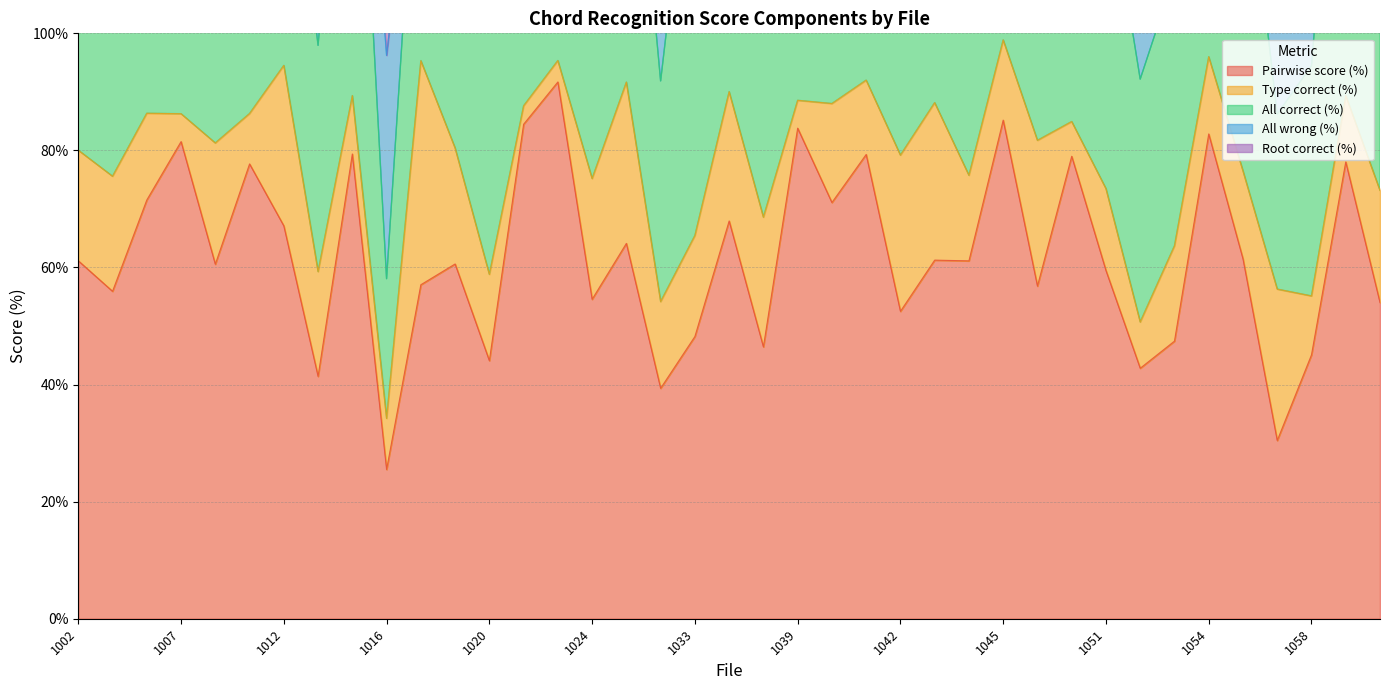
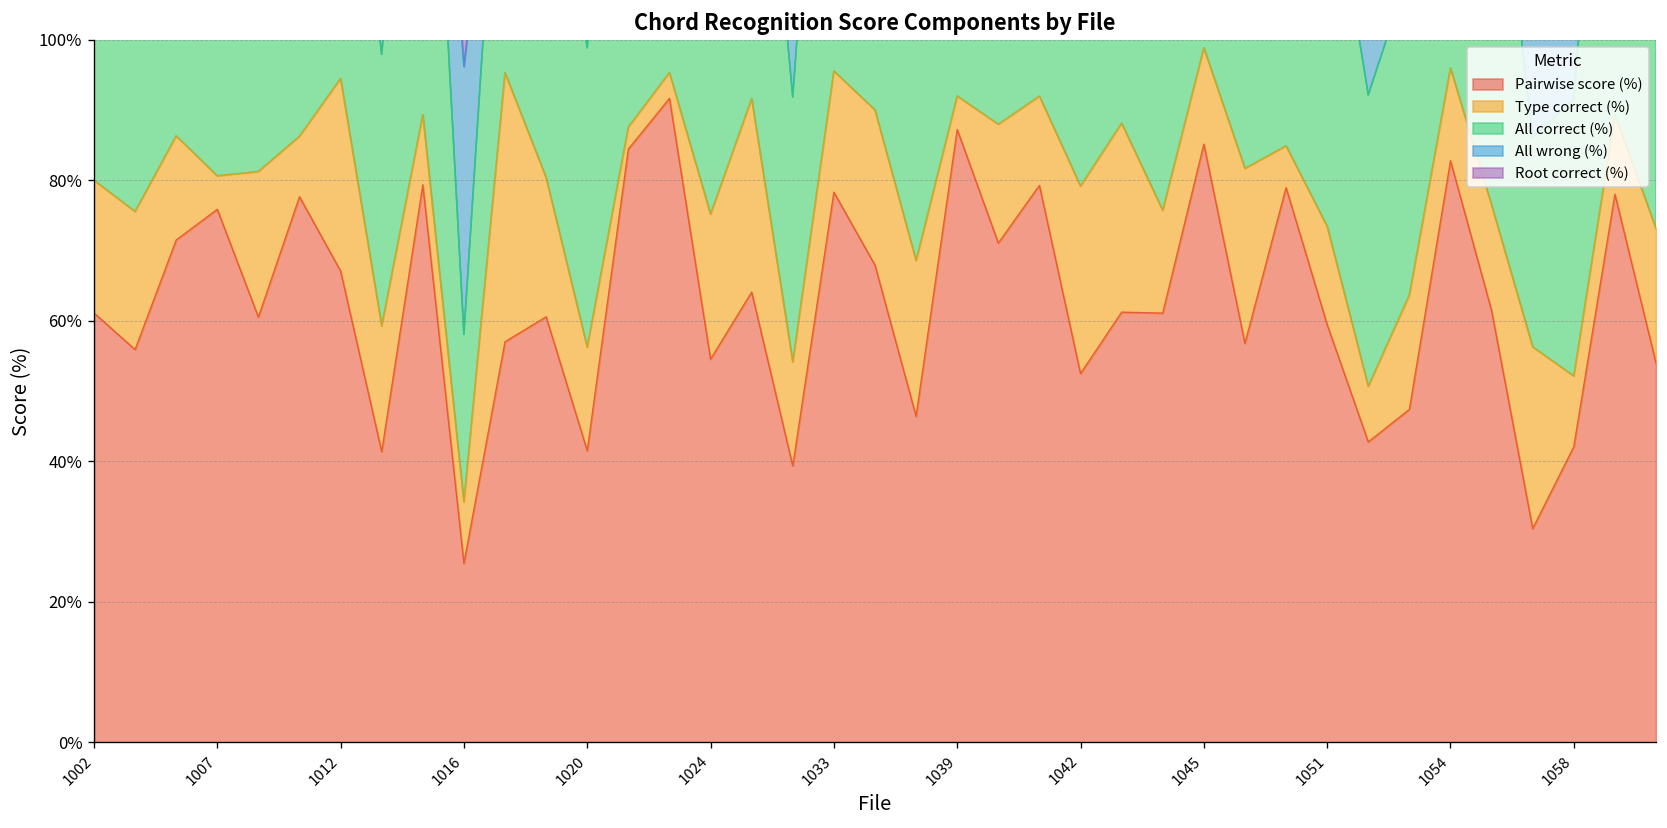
Pairwise score (%), 1007: 82% -> 76%
Pairwise score (%), 1020: 44% -> 42%
Pairwise score (%), 1033: 48% -> 78%
Pairwise score (%), 1039: 84% -> 87%
Pairwise score (%), 1058: 45% -> 42%
